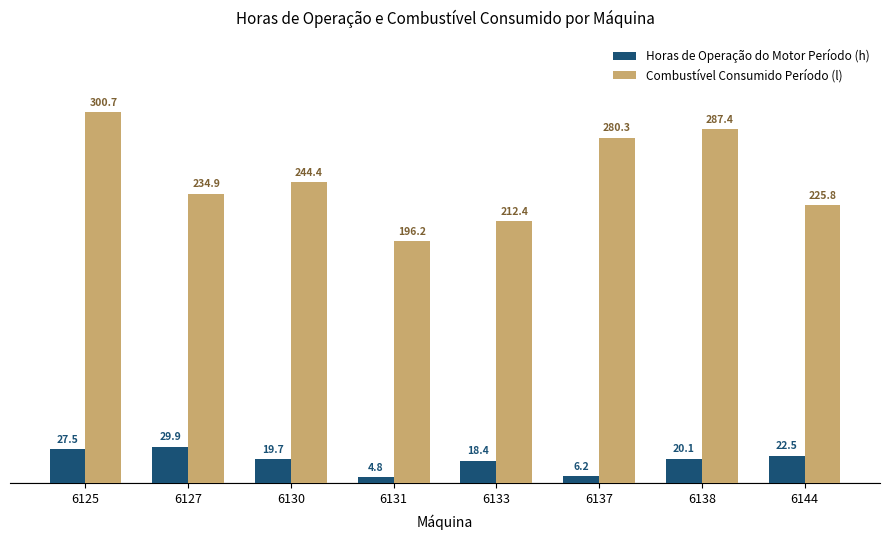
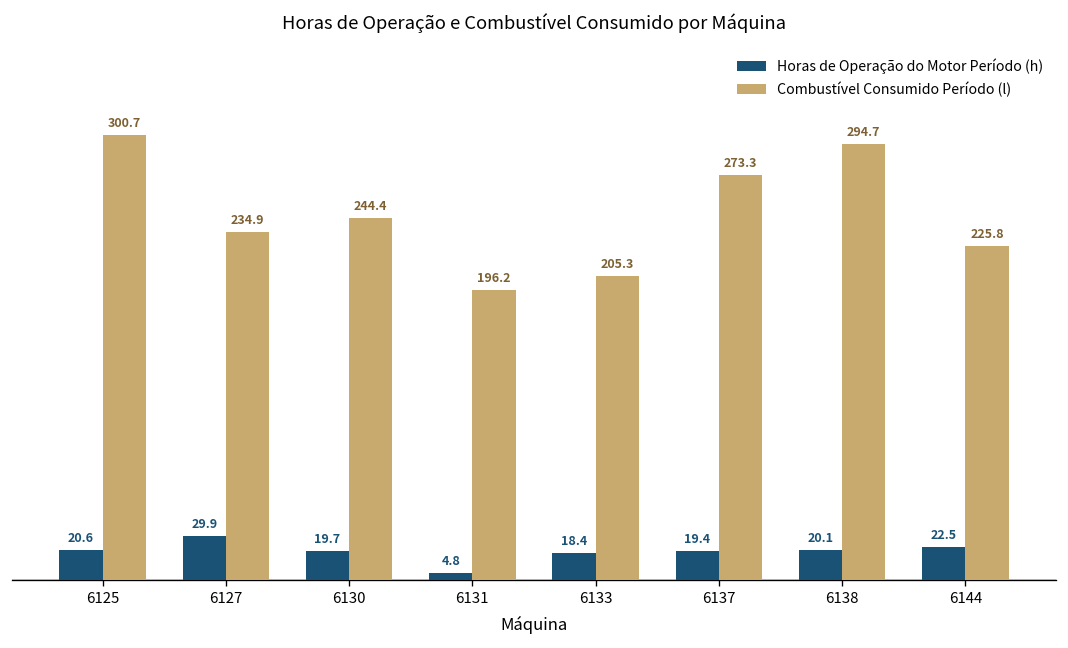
Horas de Operação do Motor Período (h), 6125: 27.5 -> 20.6
Combustível Consumido Período (l), 6133: 212.4 -> 205.3
Horas de Operação do Motor Período (h), 6137: 6.2 -> 19.4
Combustível Consumido Período (l), 6137: 280.3 -> 273.3
Combustível Consumido Período (l), 6138: 287.4 -> 294.7
